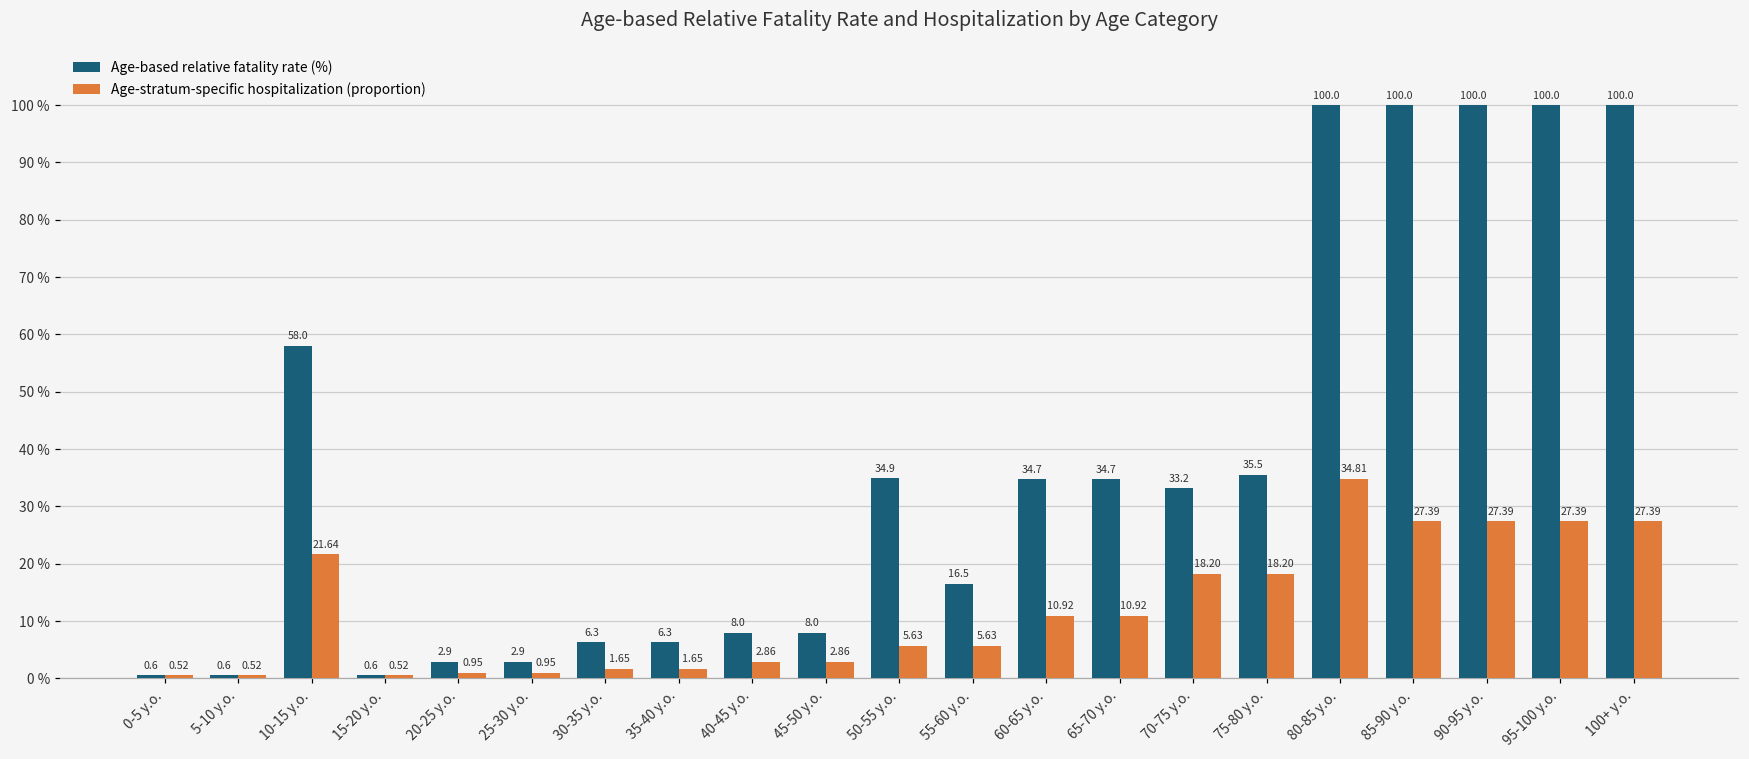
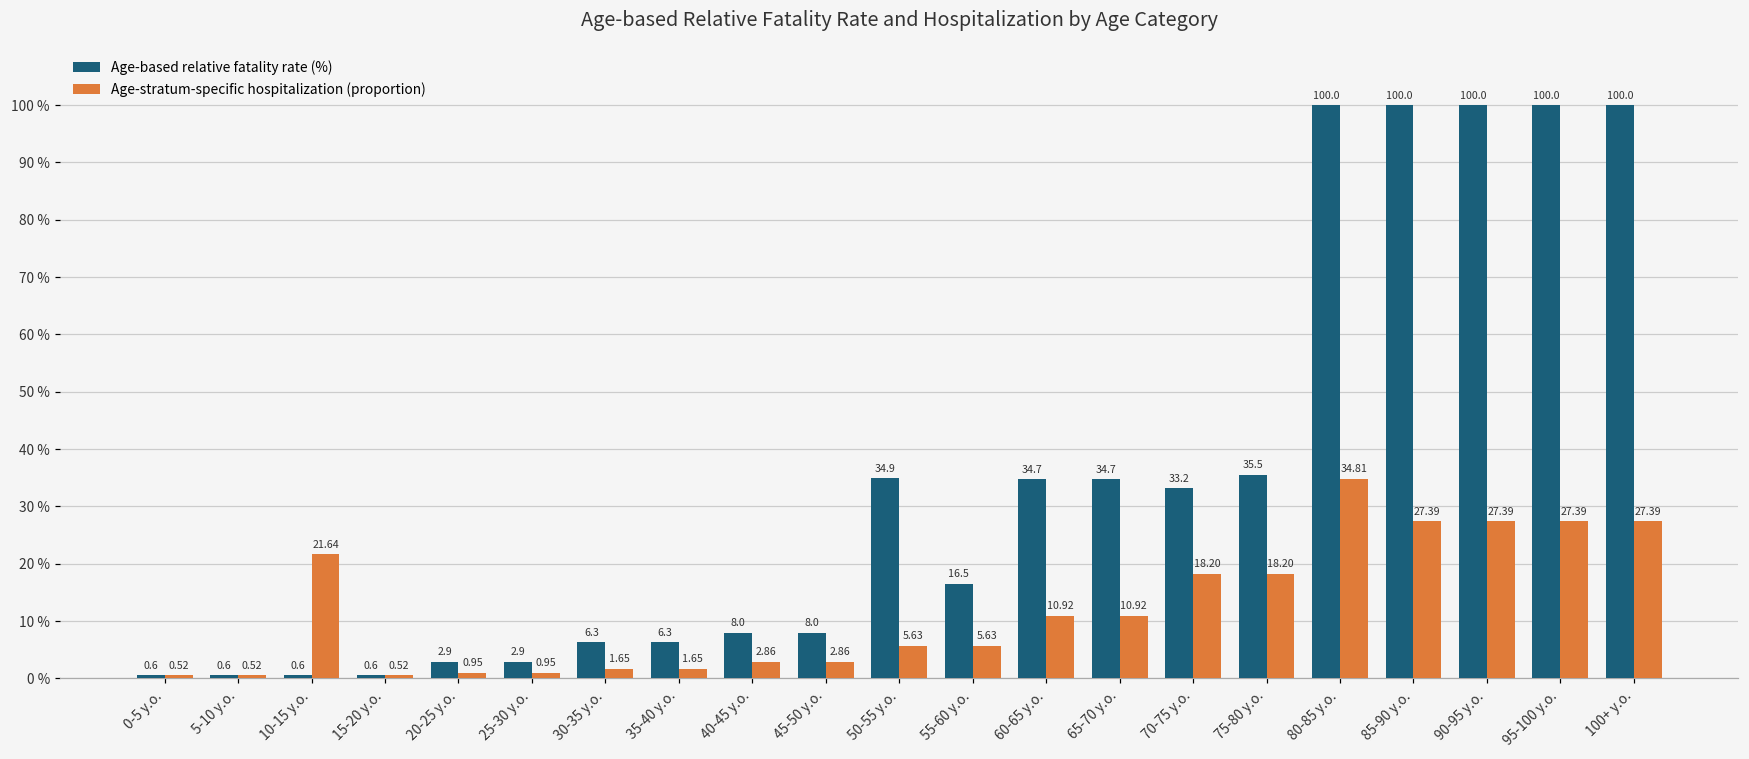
Age-based relative fatality rate (%), 10-15 y.o.: 58.0 -> 0.6
